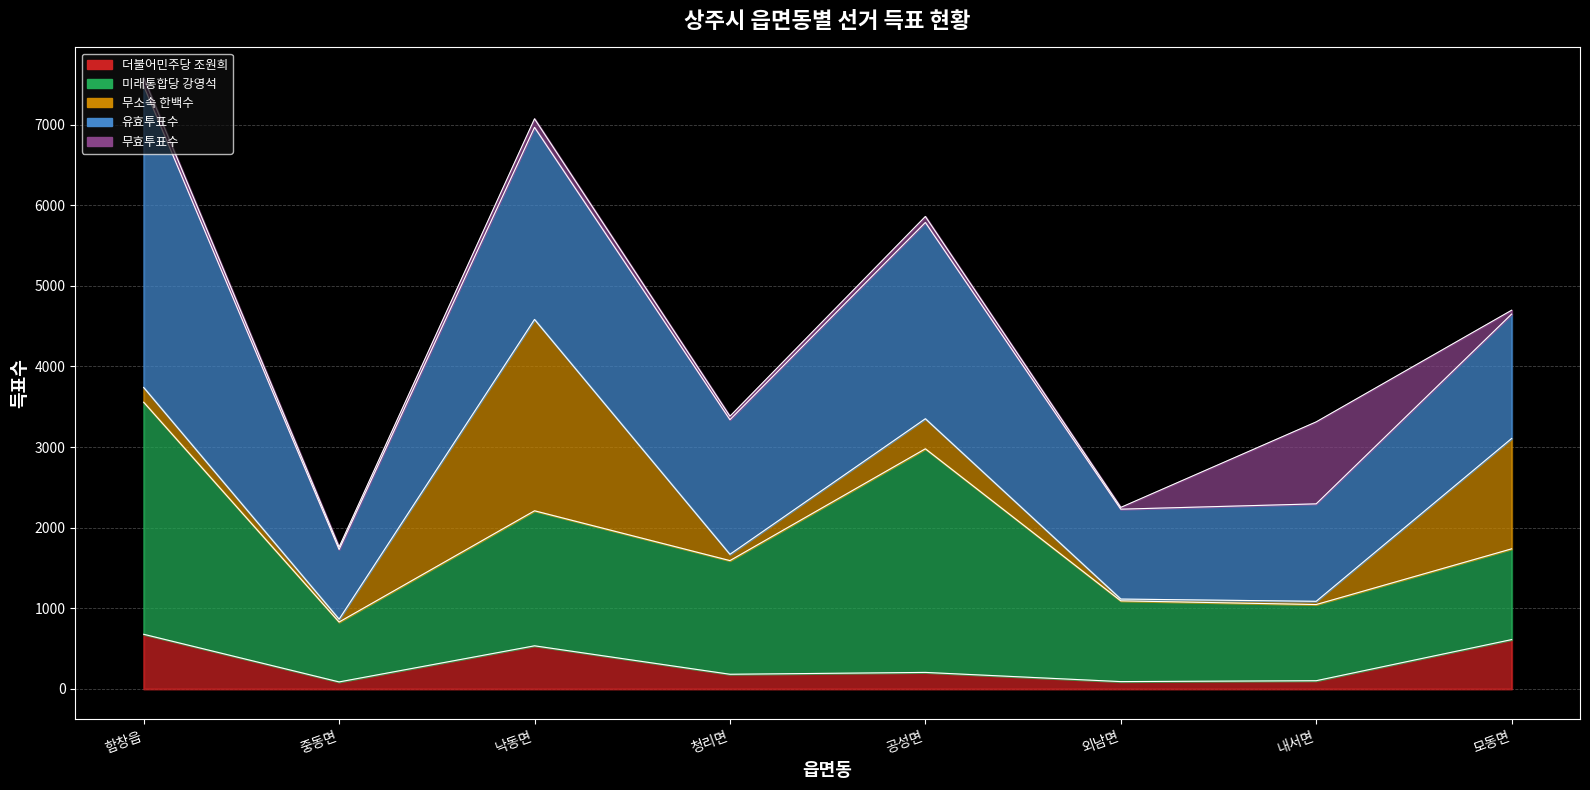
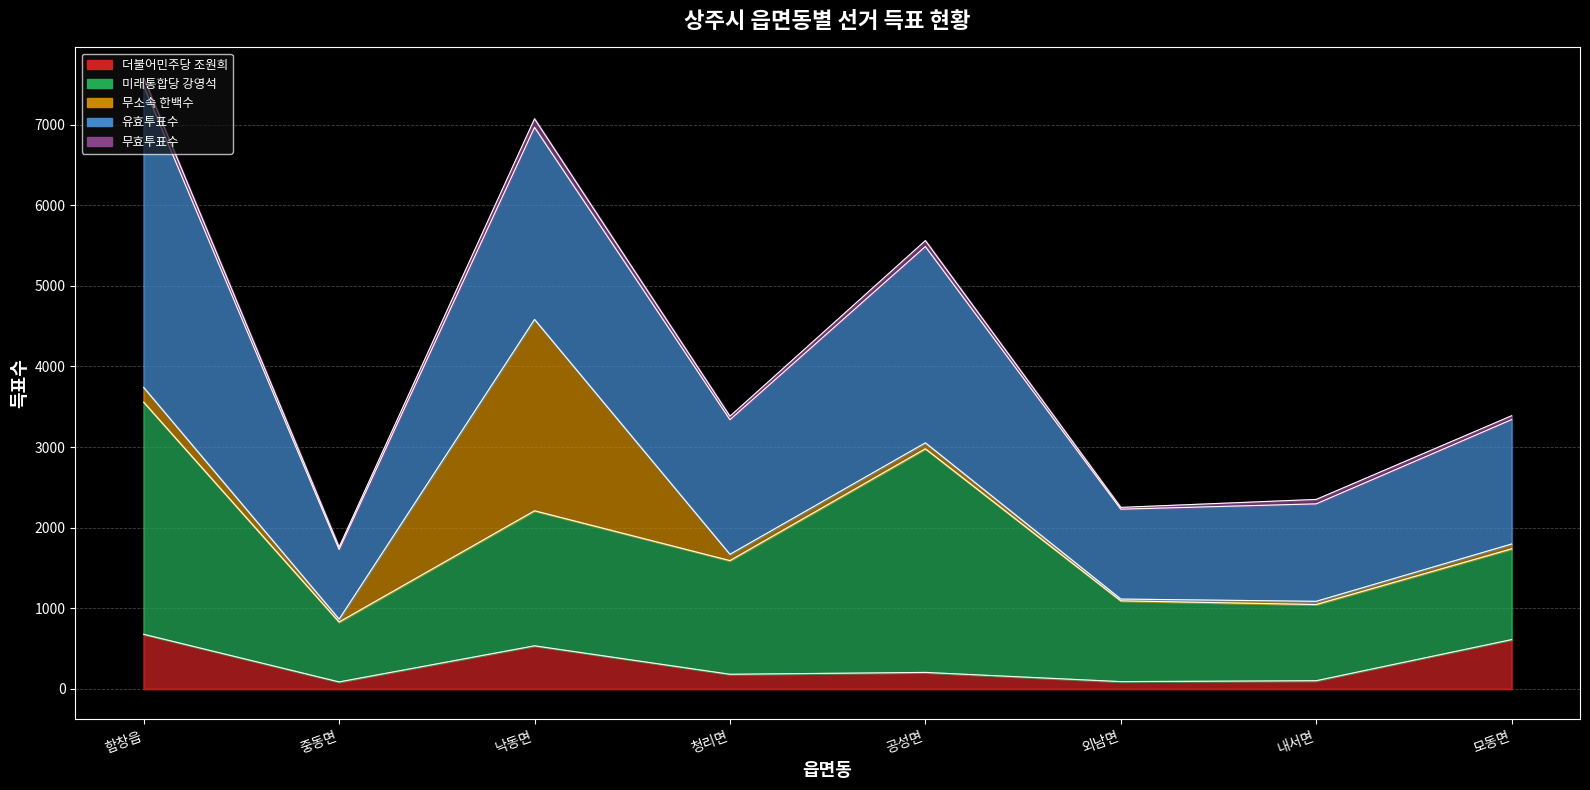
무소속 한백수, 공성면: 400 -> 100
무효투표수, 내서면: 1000 -> 100
무소속 한백수, 모동면: 1400 -> 100
